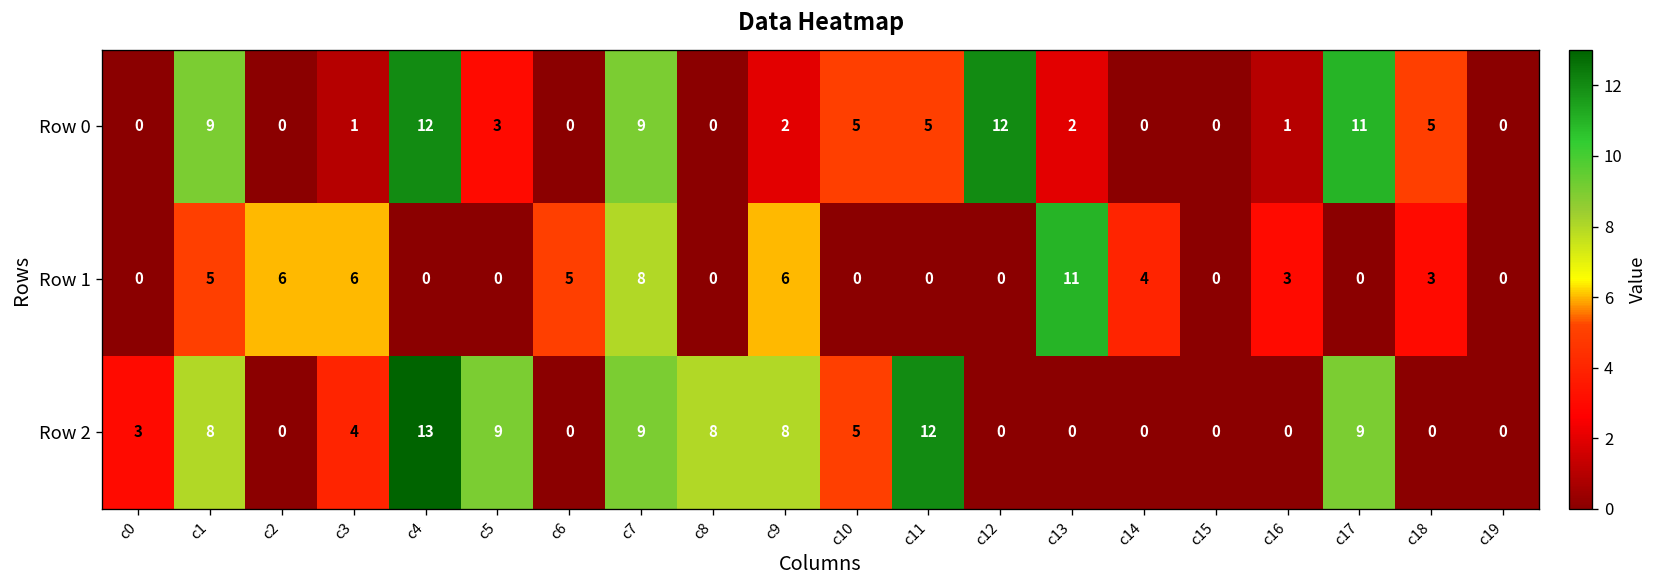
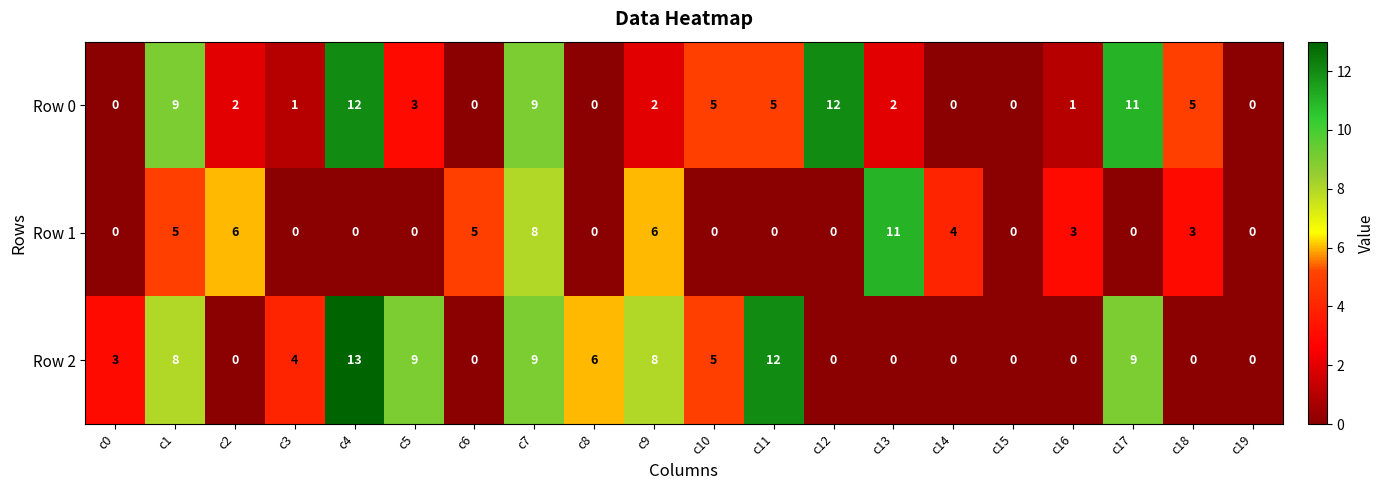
Row 0, c2: 0 -> 2
Row 1, c3: 6 -> 0
Row 2, c8: 8 -> 6
